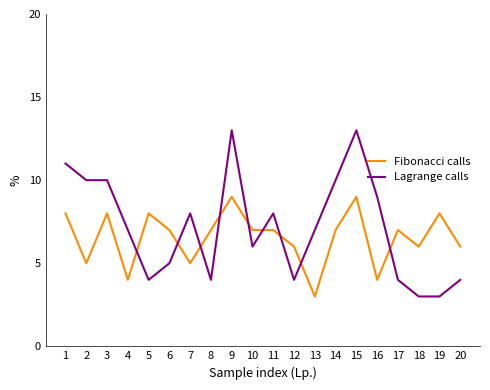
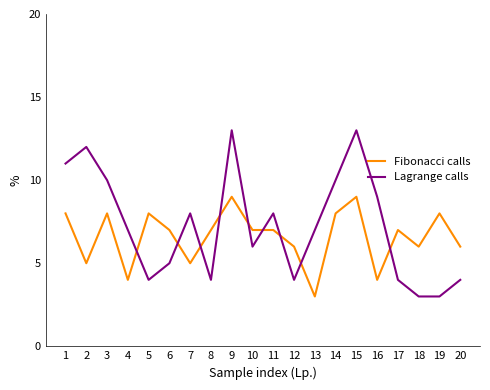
Lagrange calls, 2: 10 -> 12
Fibonacci calls, 14: 7 -> 8
